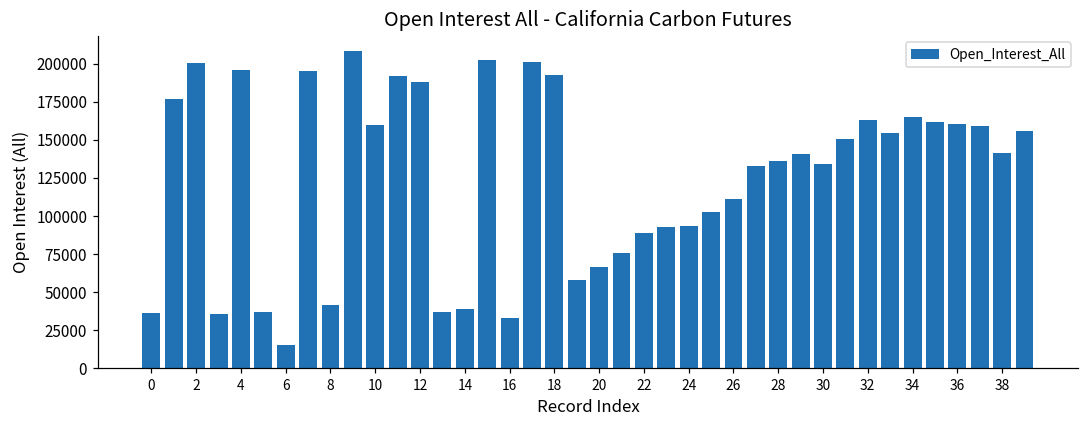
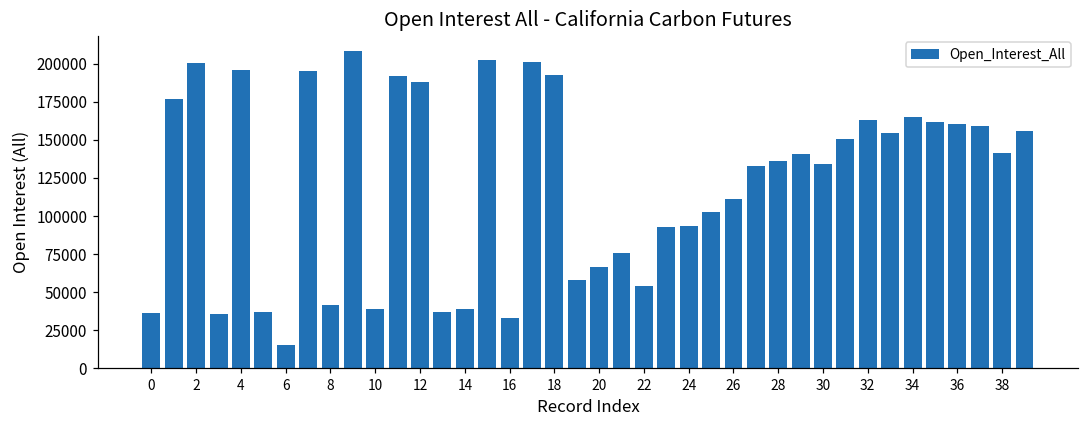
10: 160000 -> 39000
22: 89000 -> 54000
